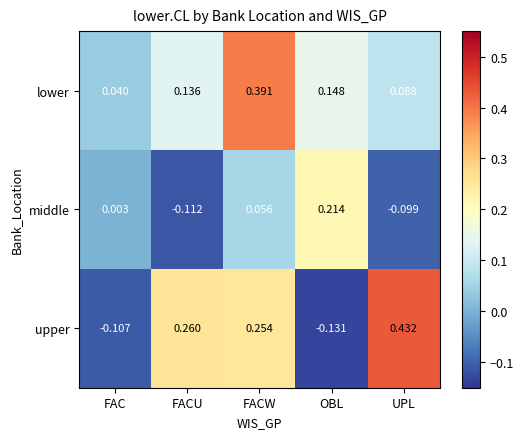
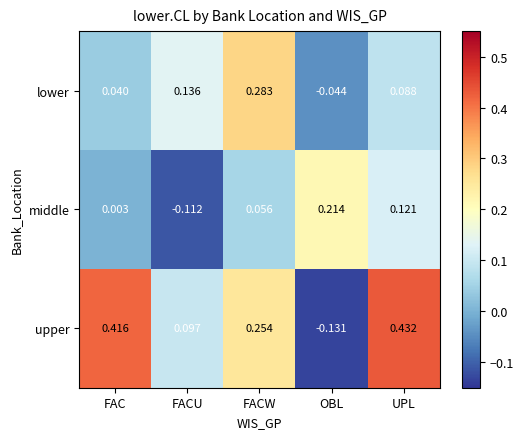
lower, FACW: 0.391 -> 0.283
lower, OBL: 0.148 -> -0.044
middle, UPL: -0.099 -> 0.121
upper, FAC: -0.107 -> 0.416
upper, FACU: 0.260 -> 0.097
